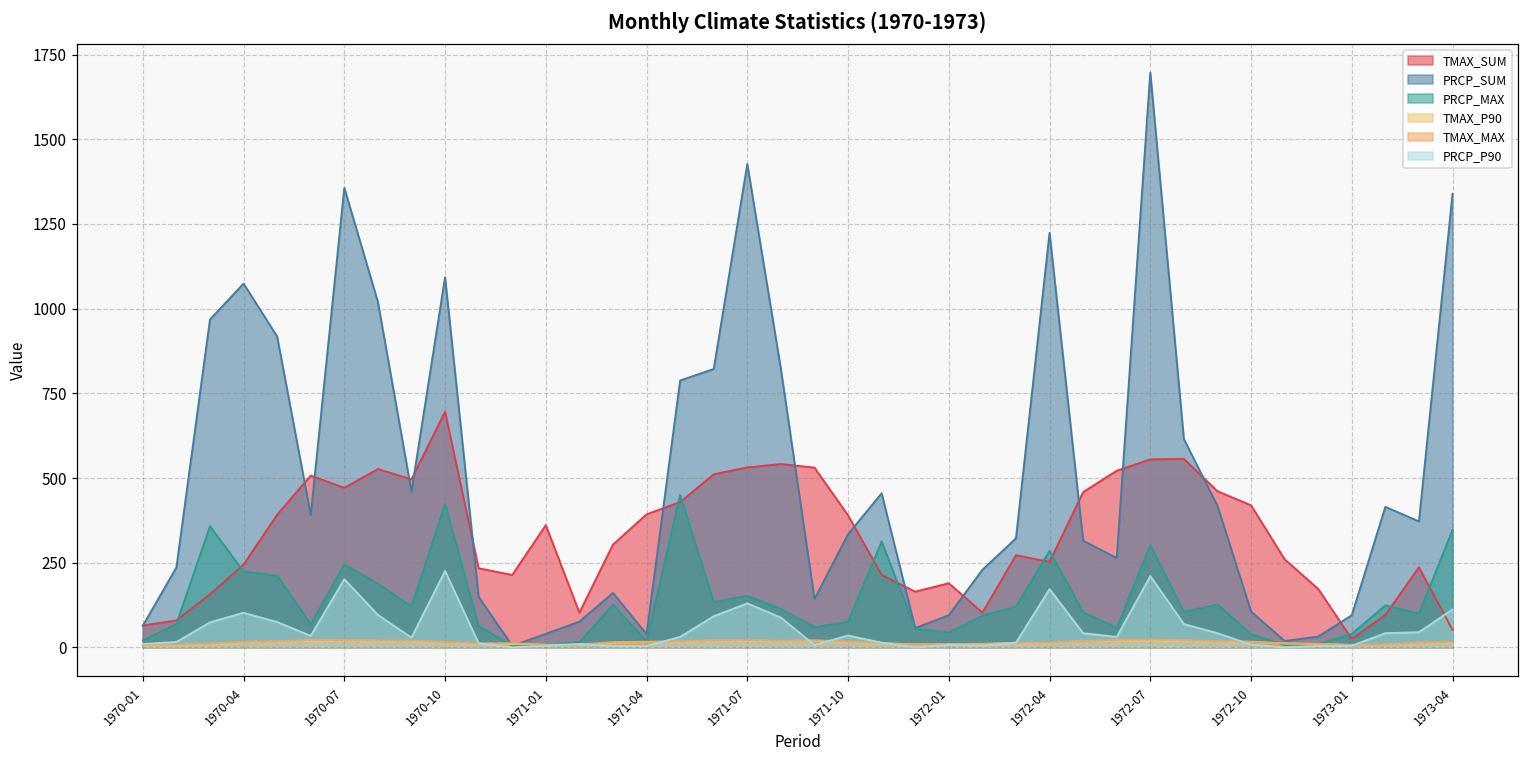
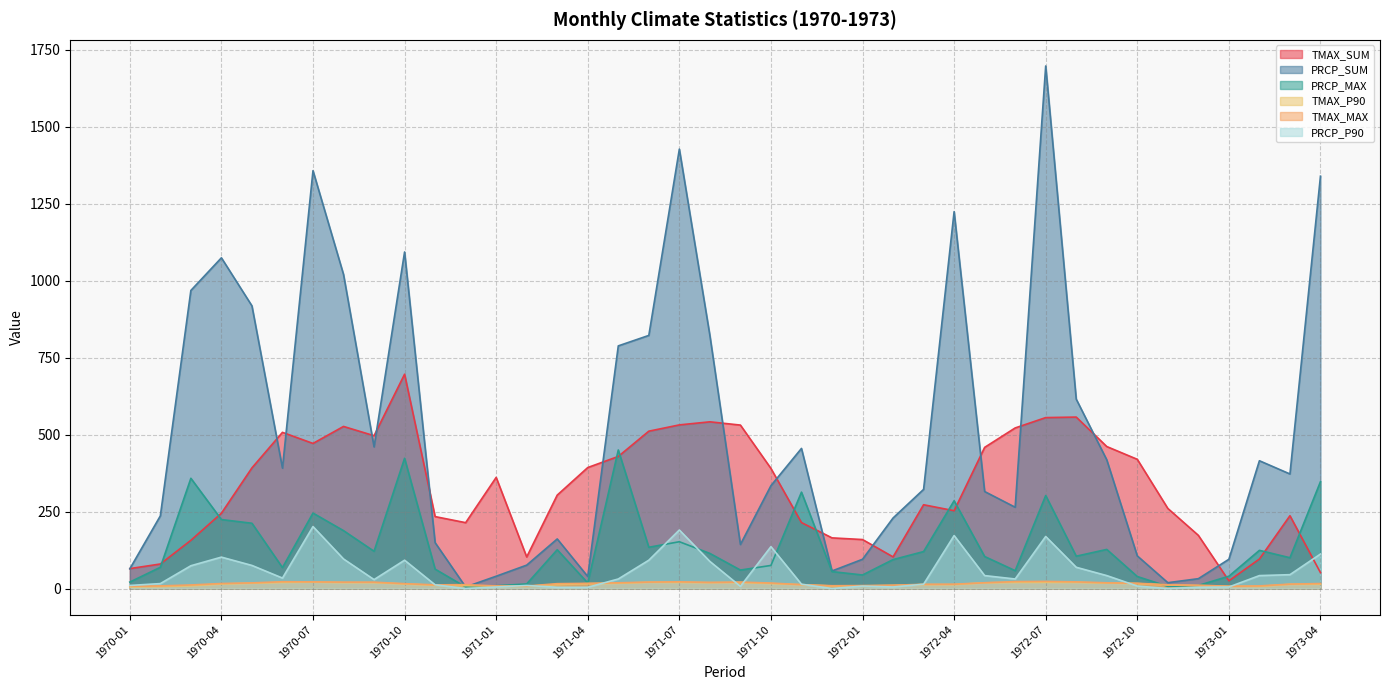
PRCP_P90, 1970-10: 230 -> 90
PRCP_P90, 1971-07: 130 -> 190
PRCP_P90, 1971-10: 40 -> 140
TMAX_SUM, 1972-01: 190 -> 160
PRCP_P90, 1972-07: 210 -> 170
